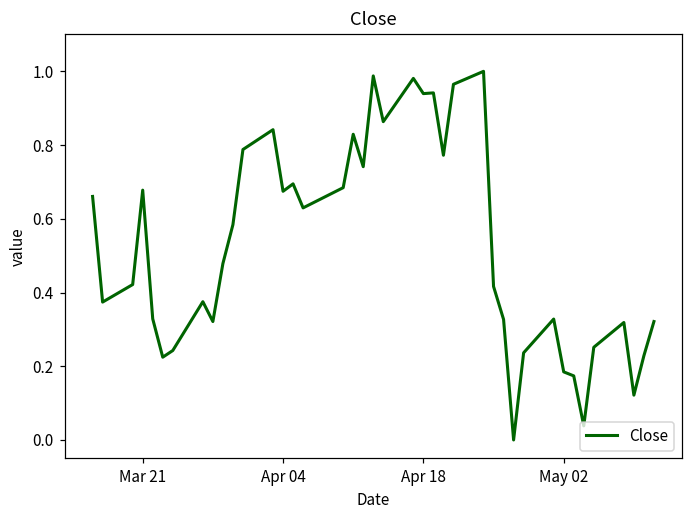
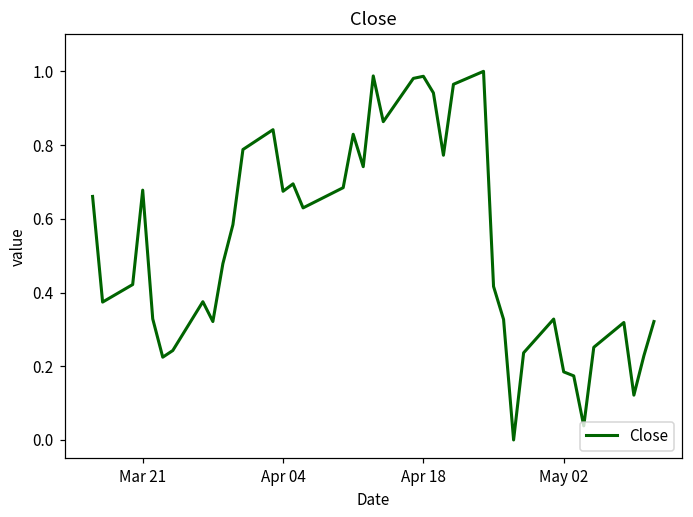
Apr 18: 0.94 -> 0.99
